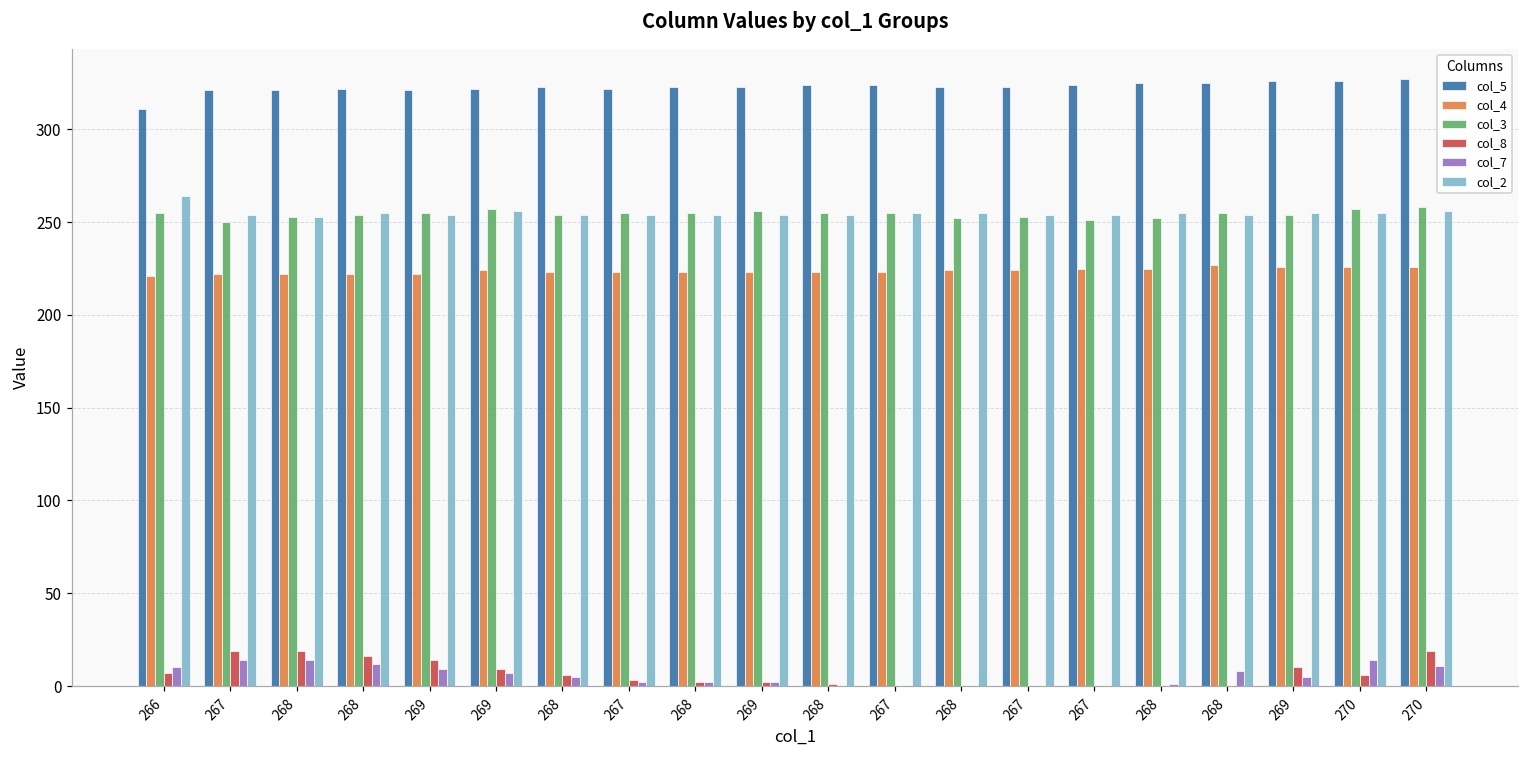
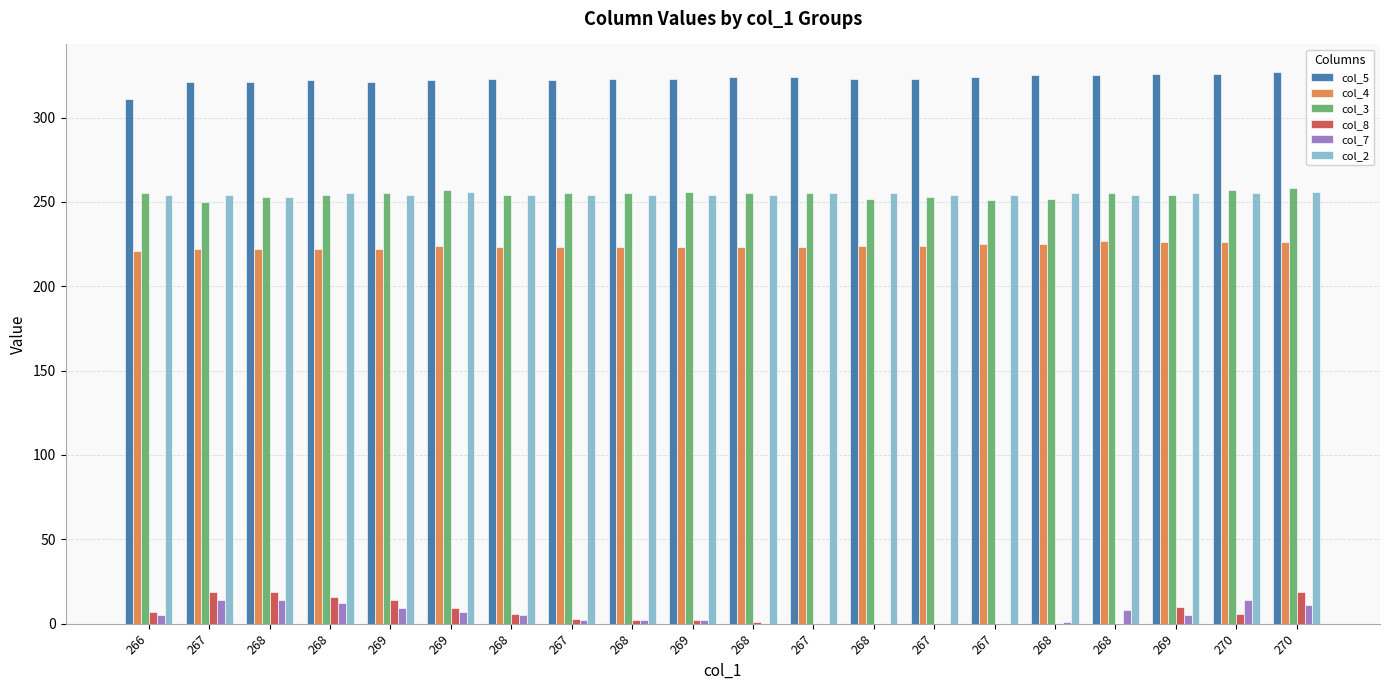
col_7, 266: 10 -> 5
col_2, 266: 264 -> 254
